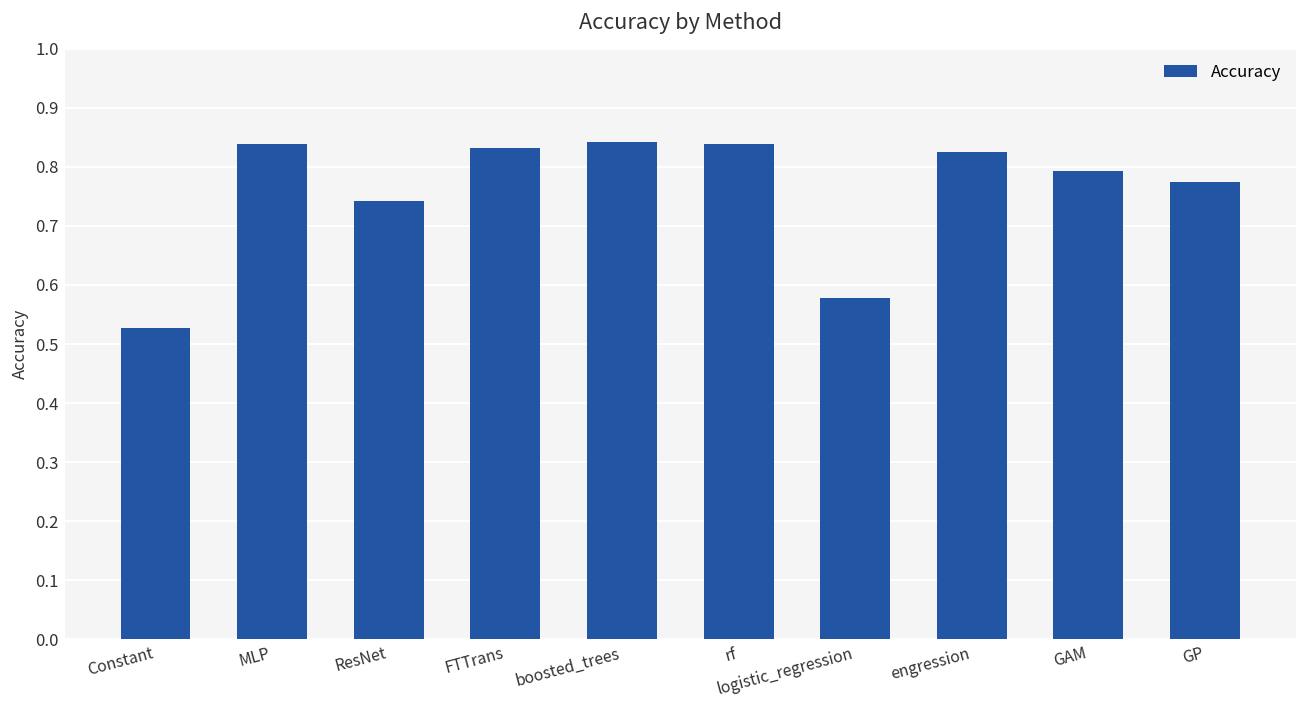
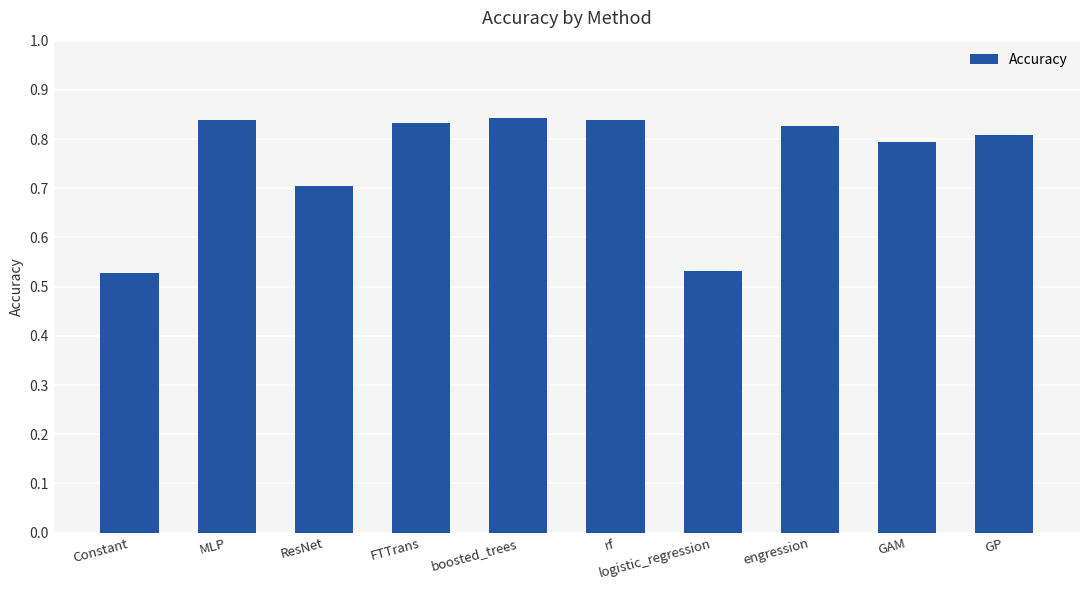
ResNet: 0.74 -> 0.70
logistic_regression: 0.58 -> 0.53
GP: 0.77 -> 0.81
